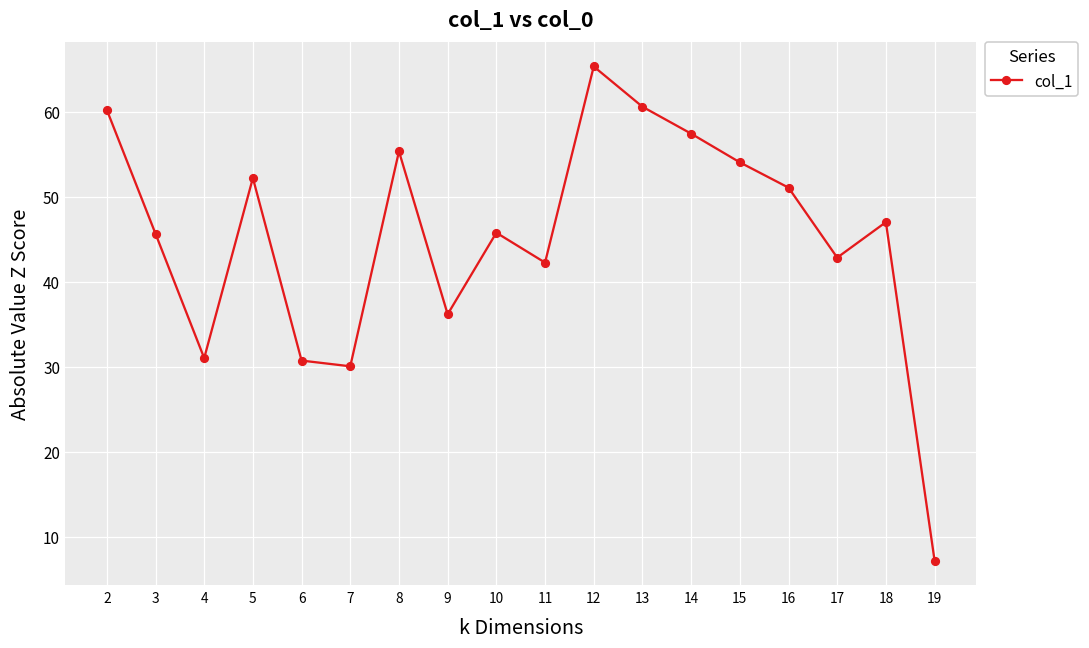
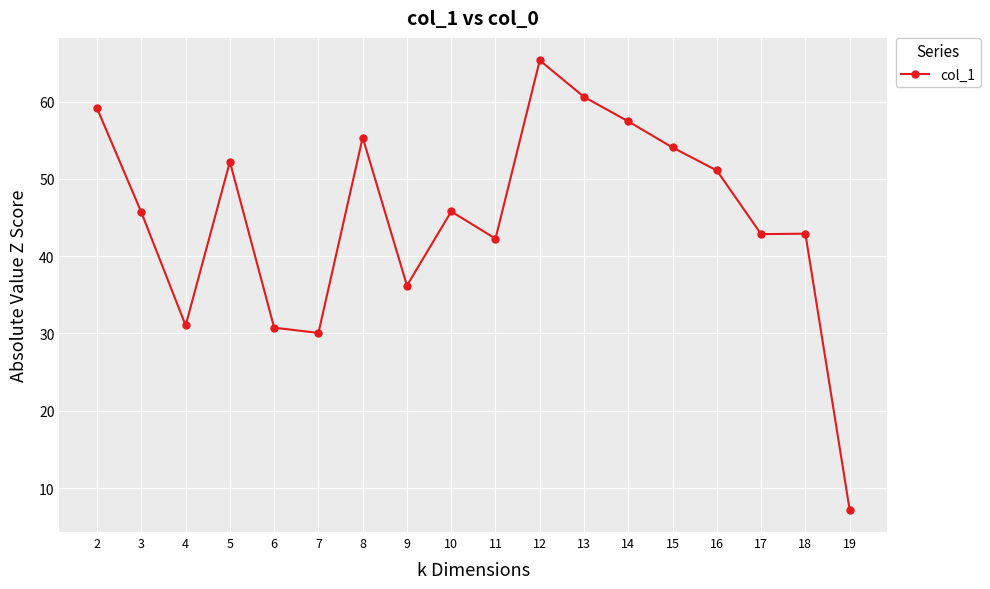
2: 60 -> 59
18: 47 -> 43
